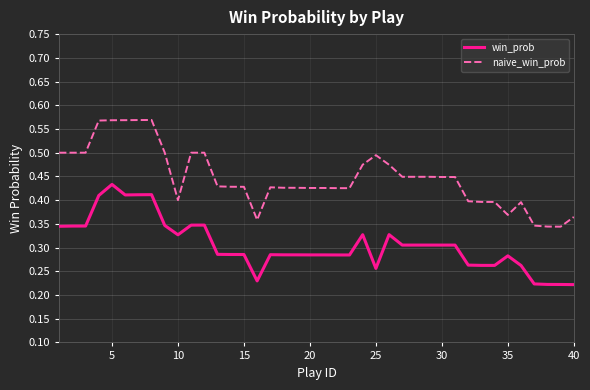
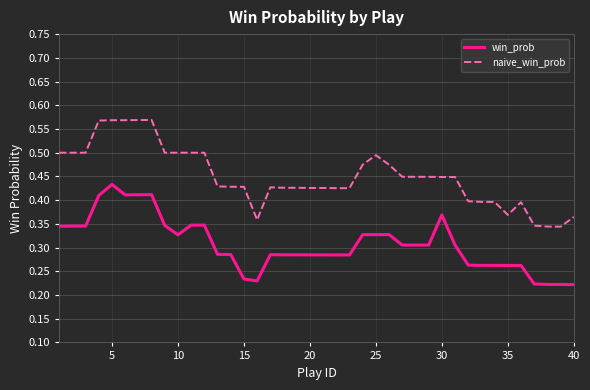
naive_win_prob, 10: 0.4 -> 0.5
win_prob, 15: 0.29 -> 0.23
win_prob, 25: 0.26 -> 0.33
win_prob, 30: 0.31 -> 0.37
win_prob, 35: 0.28 -> 0.26
